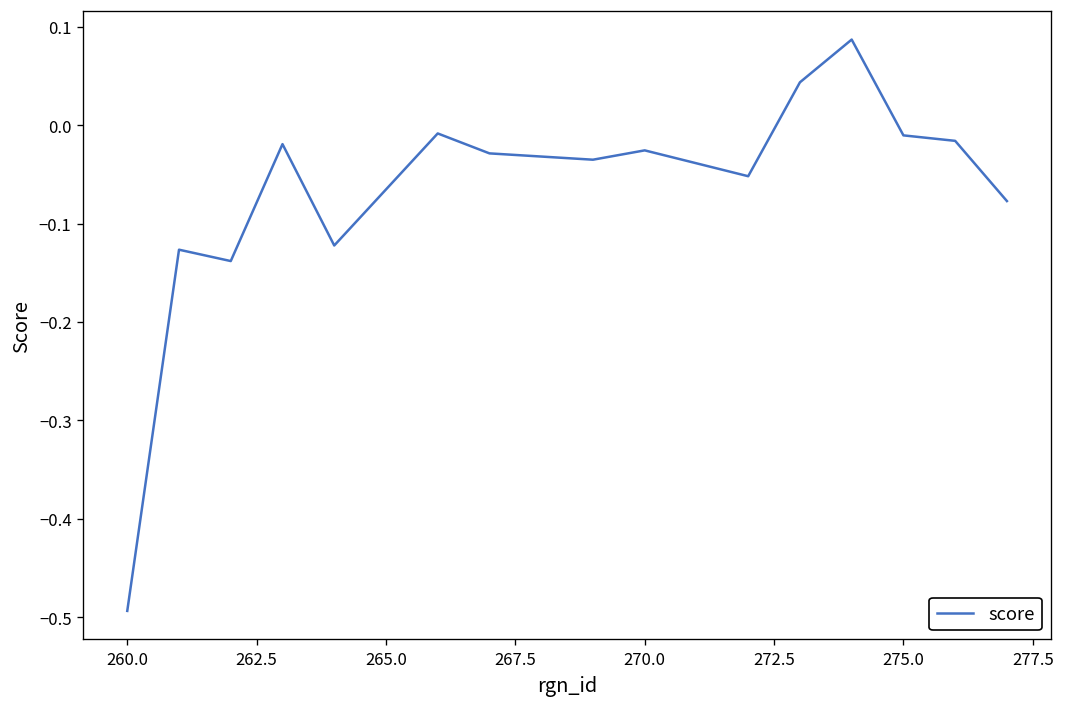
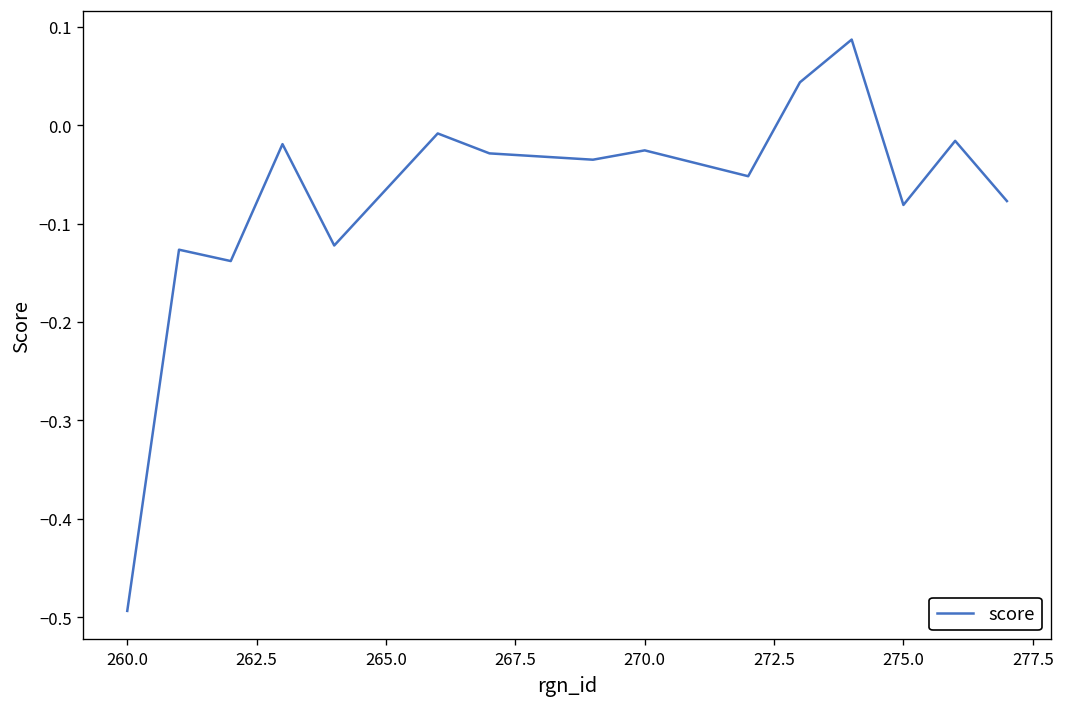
275.0: -0.01 -> -0.08
